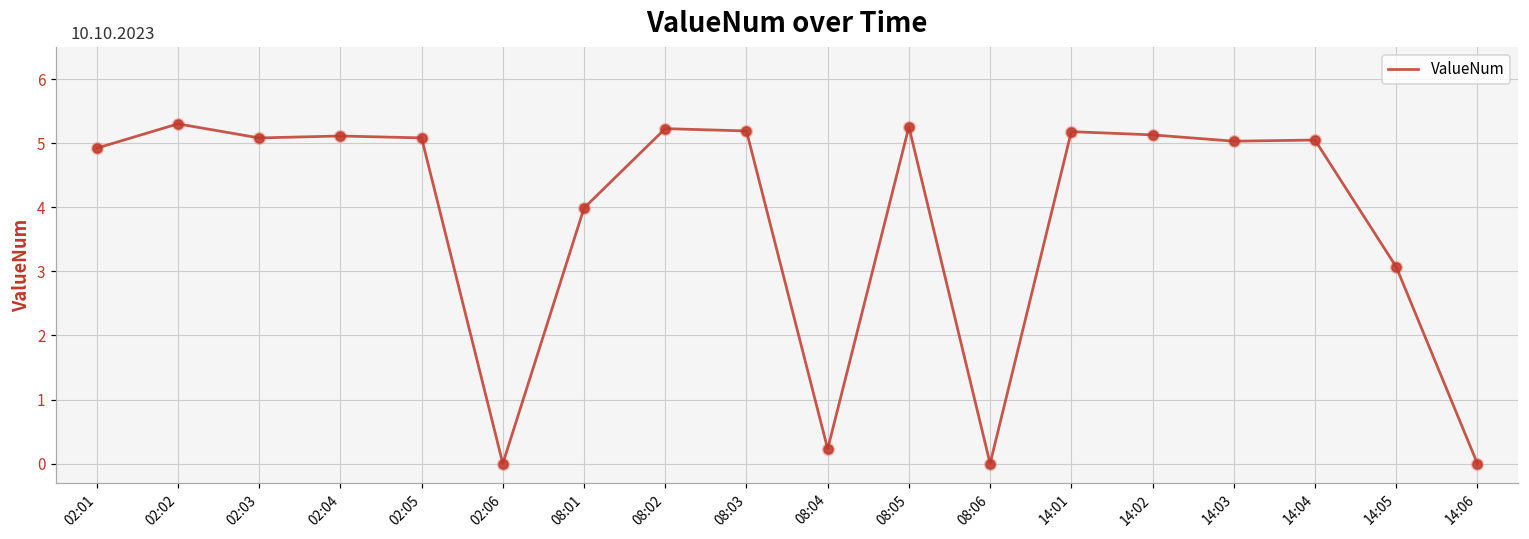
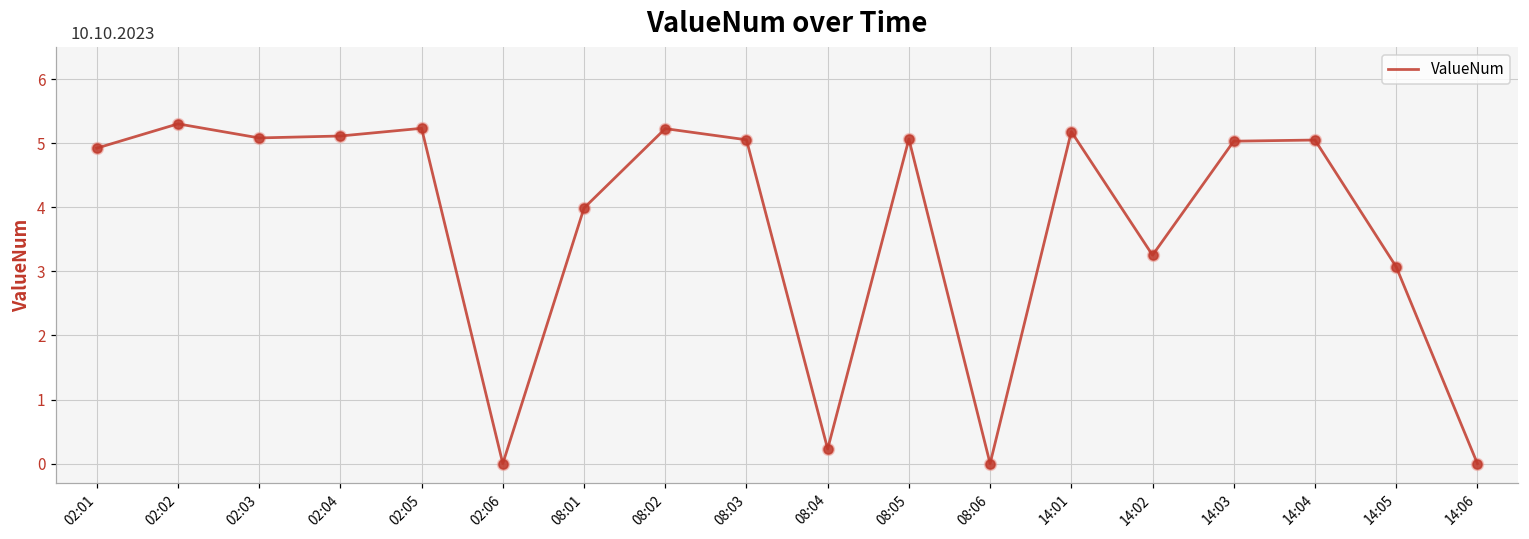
02:05: 5.1 -> 5.2
08:03: 5.2 -> 5.1
08:05: 5.3 -> 5.1
14:02: 5.1 -> 3.3
